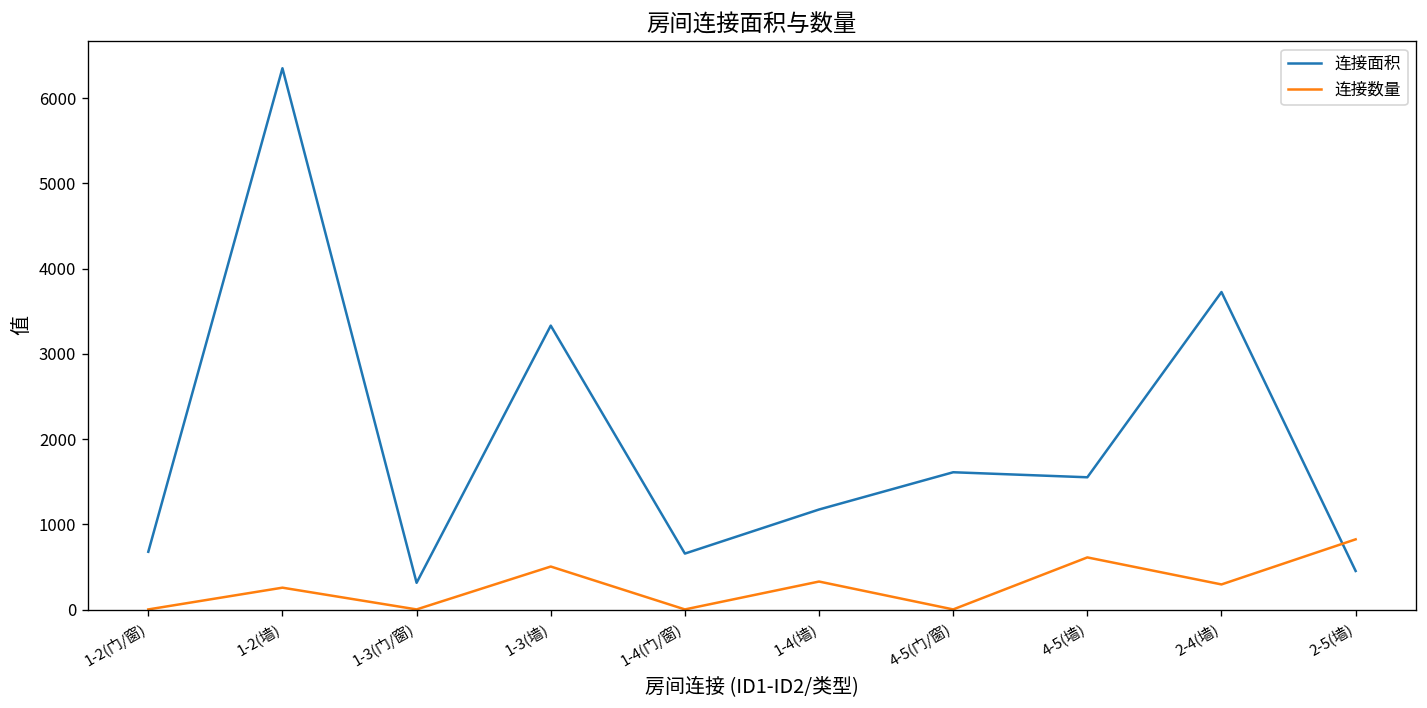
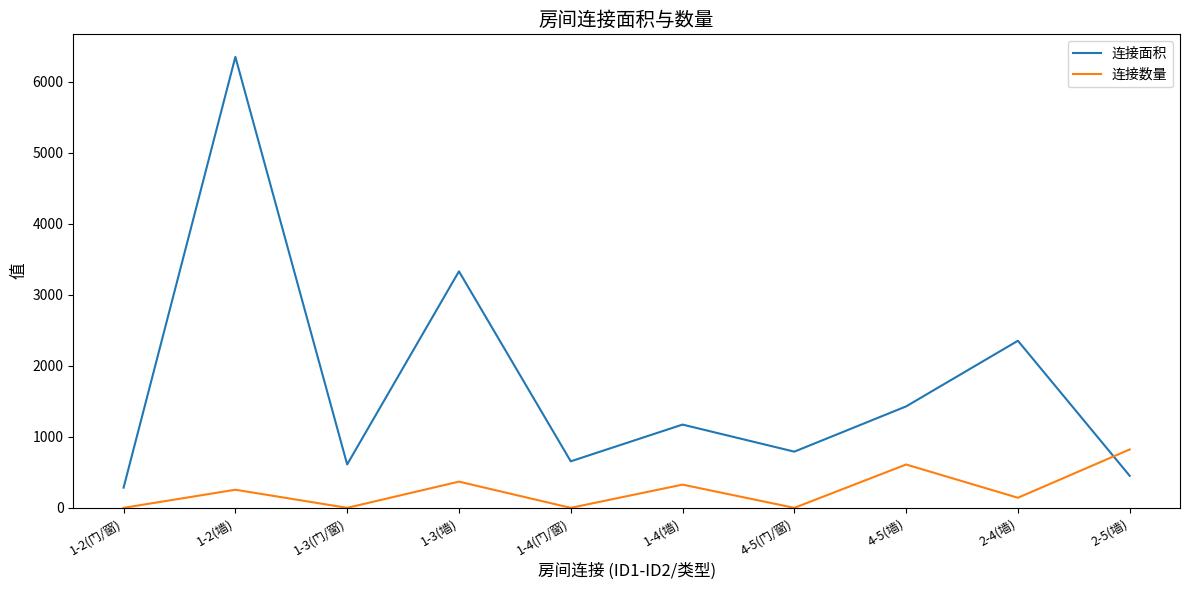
连接面积, 1-2(门/窗): 700 -> 300
连接面积, 1-3(门/窗): 300 -> 600
连接数量, 1-3(墙): 500 -> 400
连接面积, 4-5(门/窗): 1600 -> 800
连接面积, 4-5(墙): 1600 -> 1400
连接面积, 2-4(墙): 3700 -> 2400
连接数量, 2-4(墙): 300 -> 100
